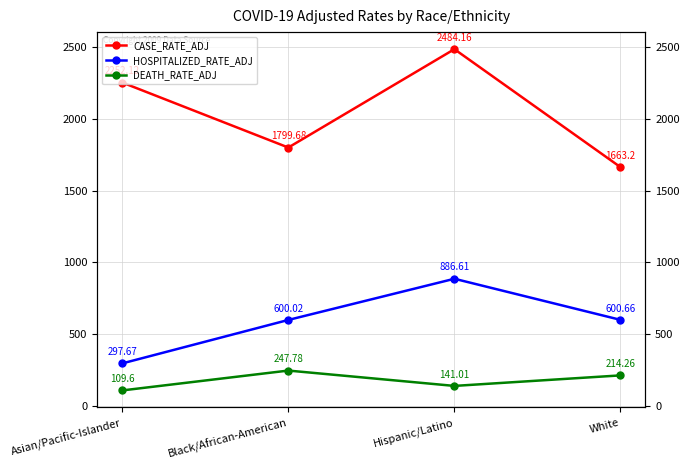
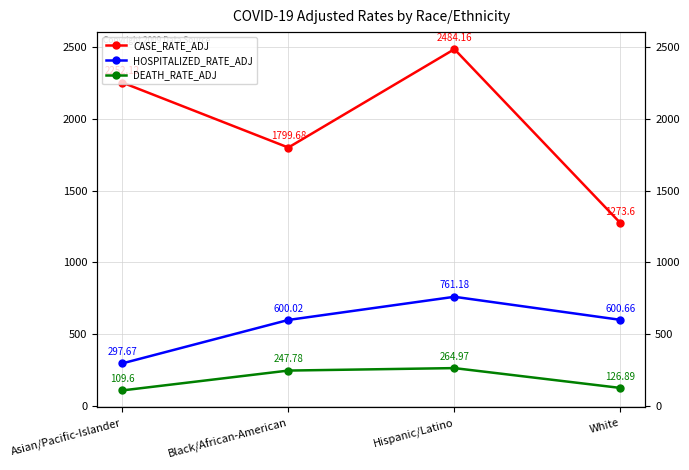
HOSPITALIZED_RATE_ADJ, Hispanic/Latino: 886.61 -> 761.18
DEATH_RATE_ADJ, Hispanic/Latino: 141.01 -> 264.97
CASE_RATE_ADJ, White: 1663.2 -> 1273.6
DEATH_RATE_ADJ, White: 214.26 -> 126.89
